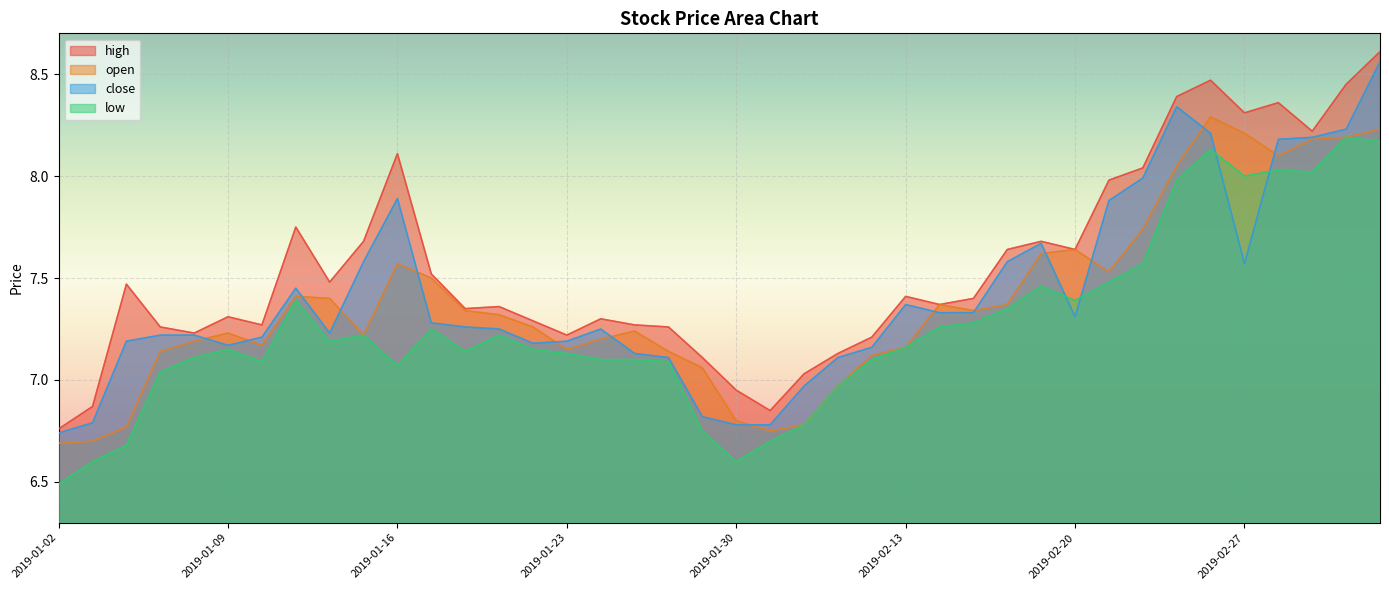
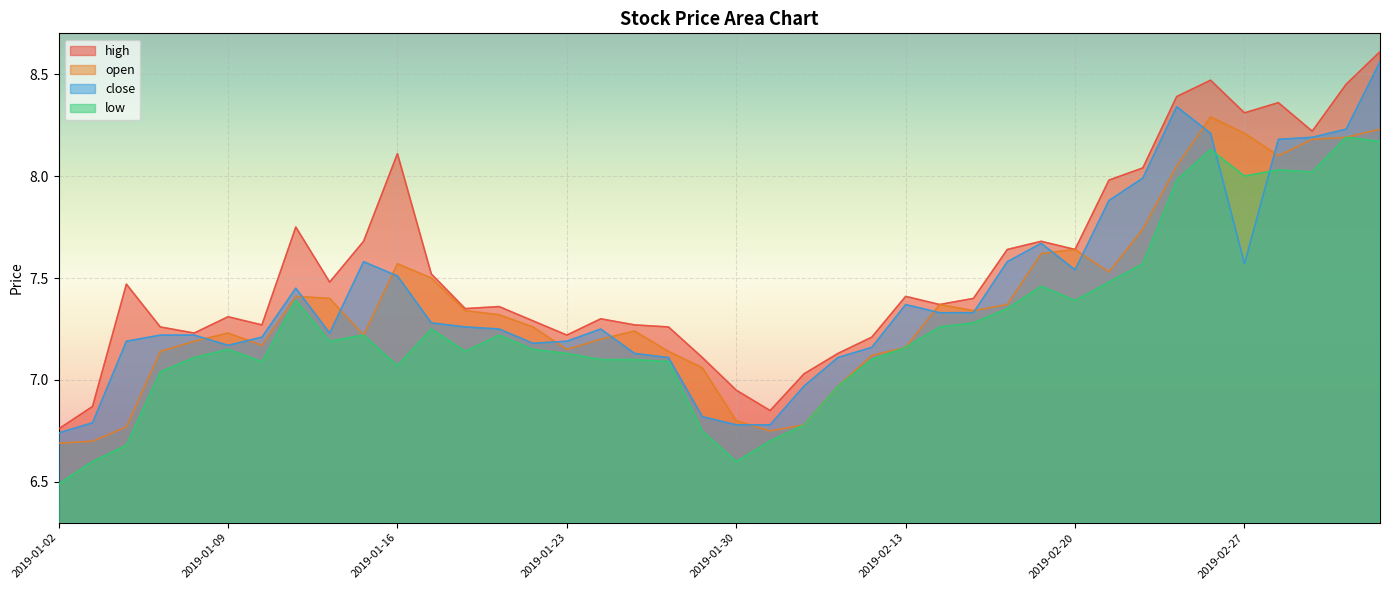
close, 2019-01-16: 7.89 -> 7.51
close, 2019-02-20: 7.31 -> 7.54
